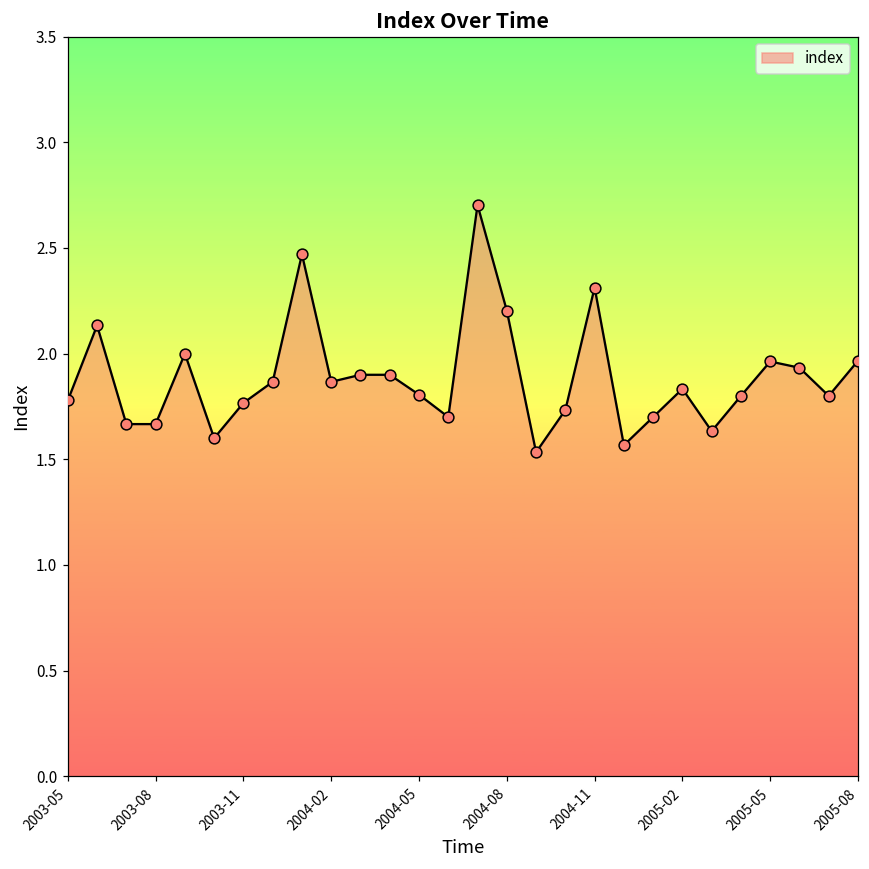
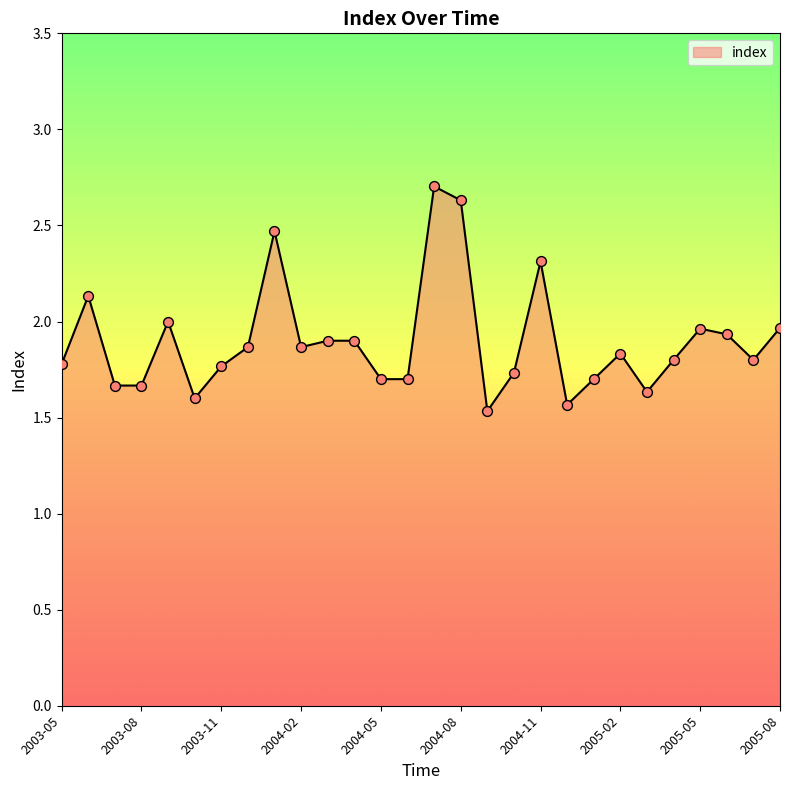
2004-05: 1.81 -> 1.70
2004-08: 2.20 -> 2.63
